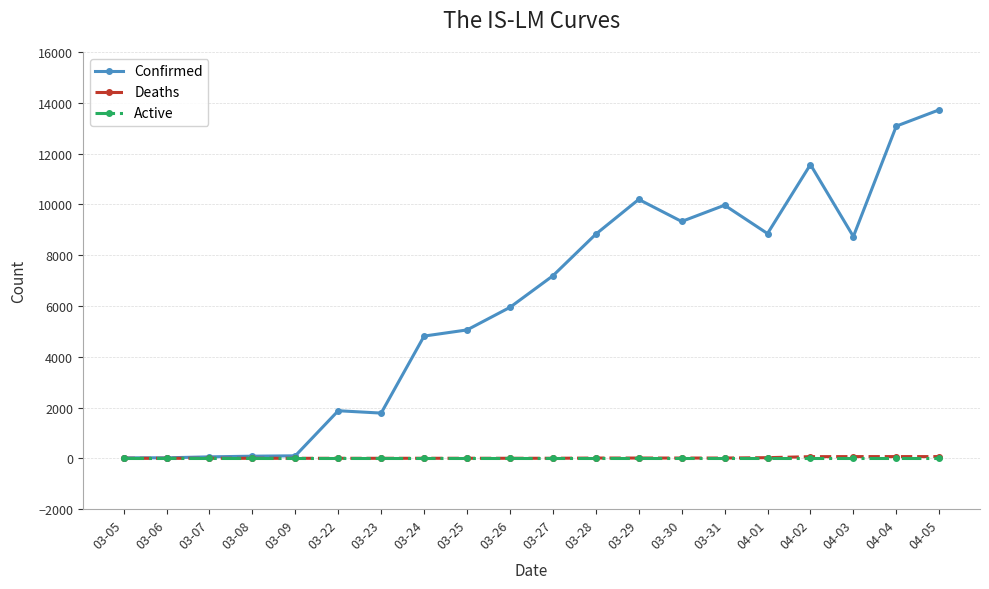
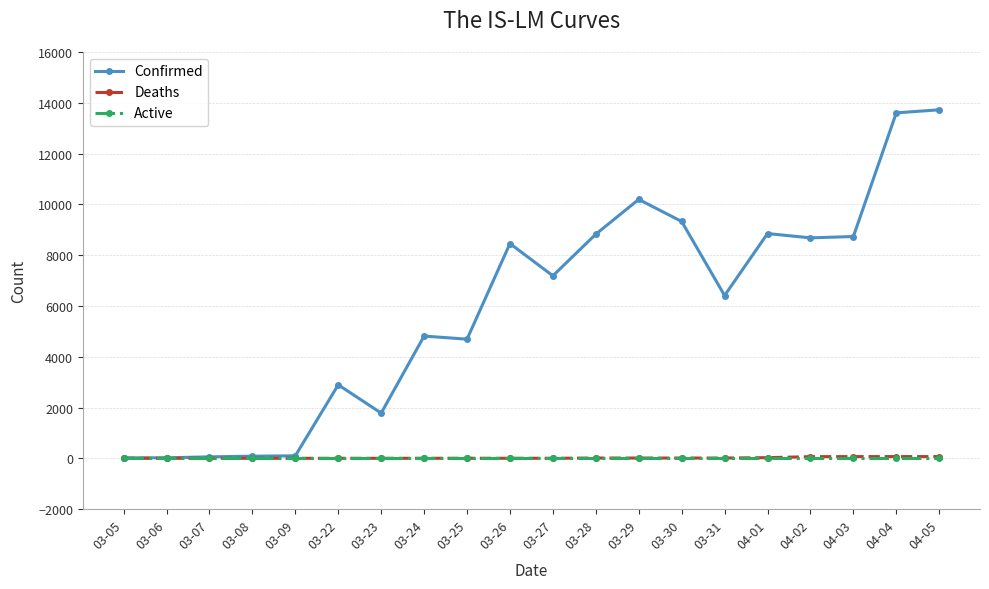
Confirmed, 03-22: 1900 -> 2900
Confirmed, 03-25: 5100 -> 4700
Confirmed, 03-26: 5900 -> 8500
Confirmed, 03-31: 10000 -> 6400
Confirmed, 04-02: 11600 -> 8700
Confirmed, 04-04: 13100 -> 13600
